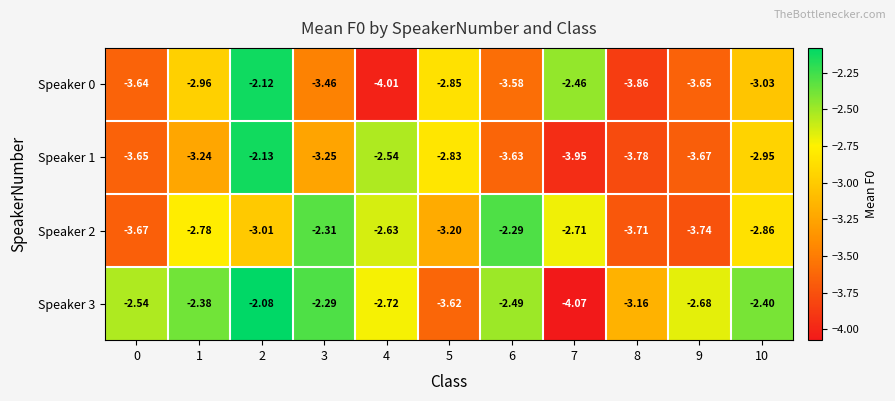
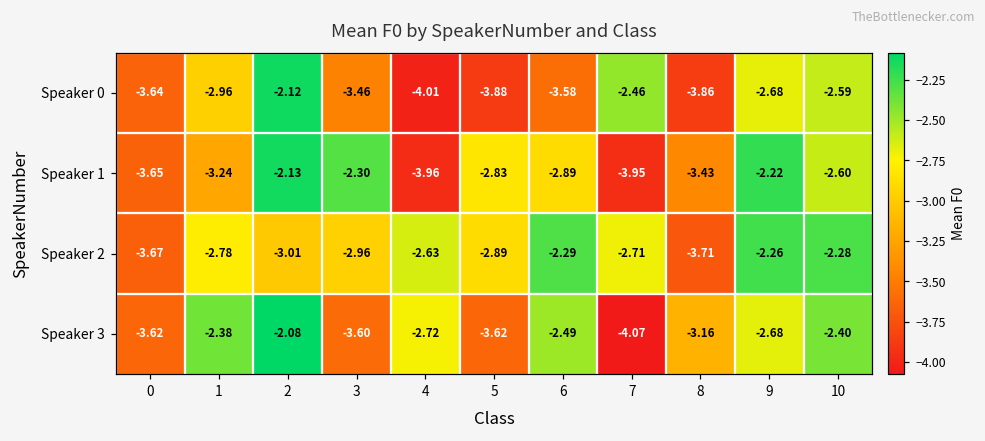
Speaker 0, 5: -2.85 -> -3.88
Speaker 0, 9: -3.65 -> -2.68
Speaker 0, 10: -3.03 -> -2.59
Speaker 1, 3: -3.25 -> -2.30
Speaker 1, 4: -2.54 -> -3.96
Speaker 1, 6: -3.63 -> -2.89
Speaker 1, 8: -3.78 -> -3.43
Speaker 1, 9: -3.67 -> -2.22
Speaker 1, 10: -2.95 -> -2.60
Speaker 2, 3: -2.31 -> -2.96
Speaker 2, 5: -3.20 -> -2.89
Speaker 2, 9: -3.74 -> -2.26
Speaker 2, 10: -2.86 -> -2.28
Speaker 3, 0: -2.54 -> -3.62
Speaker 3, 3: -2.29 -> -3.60
